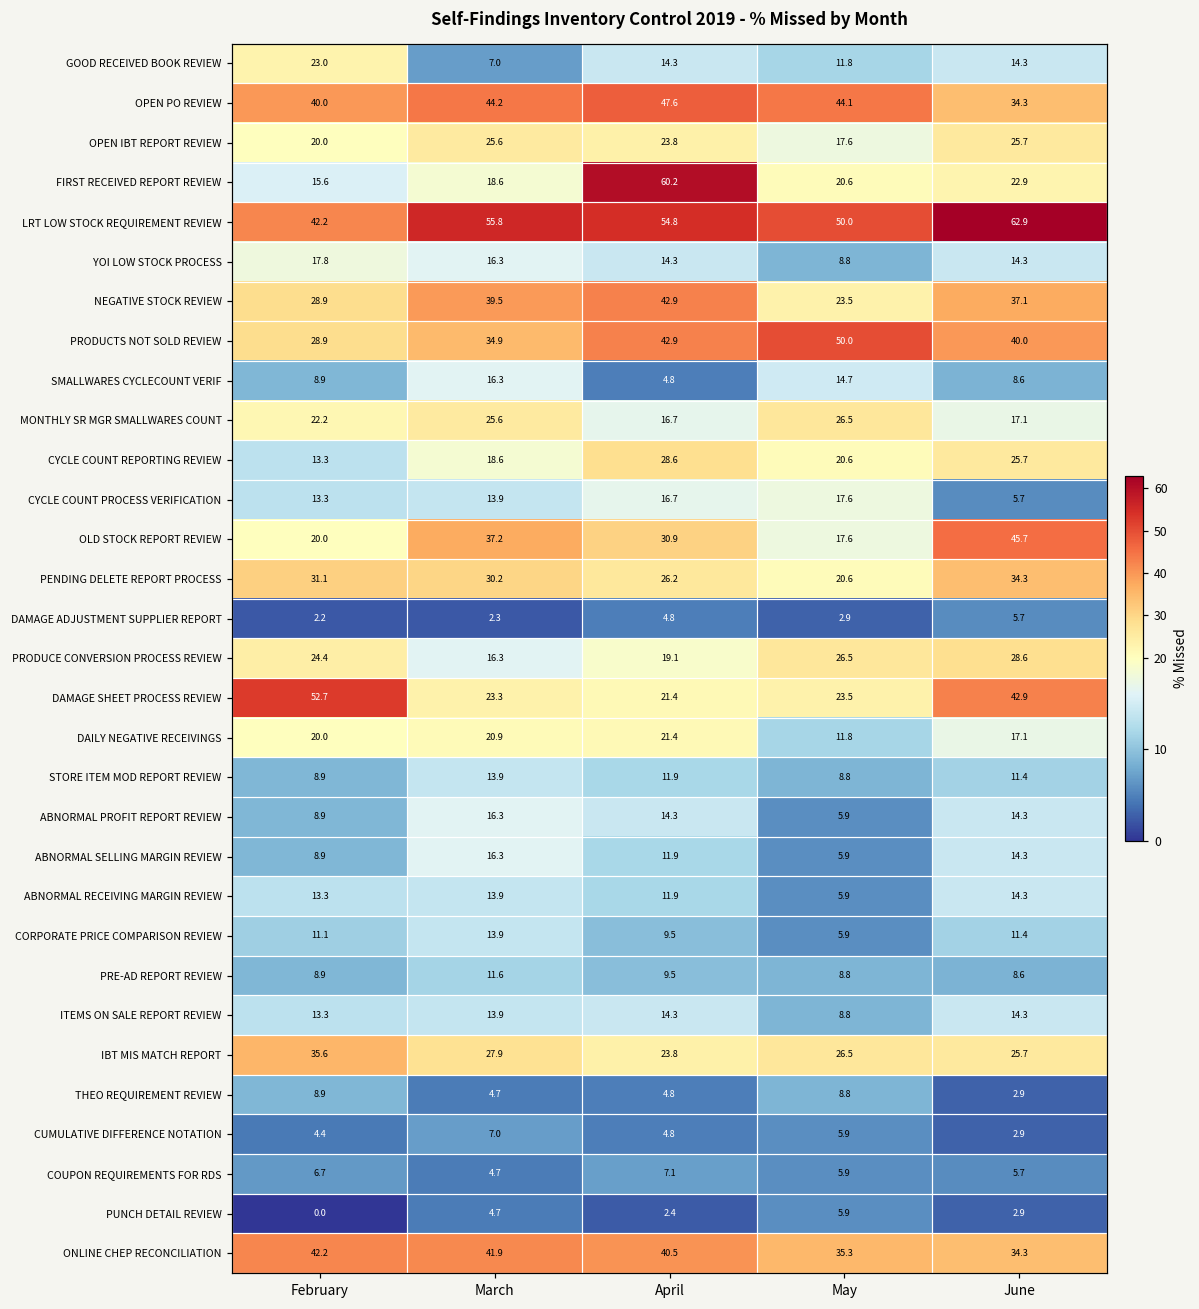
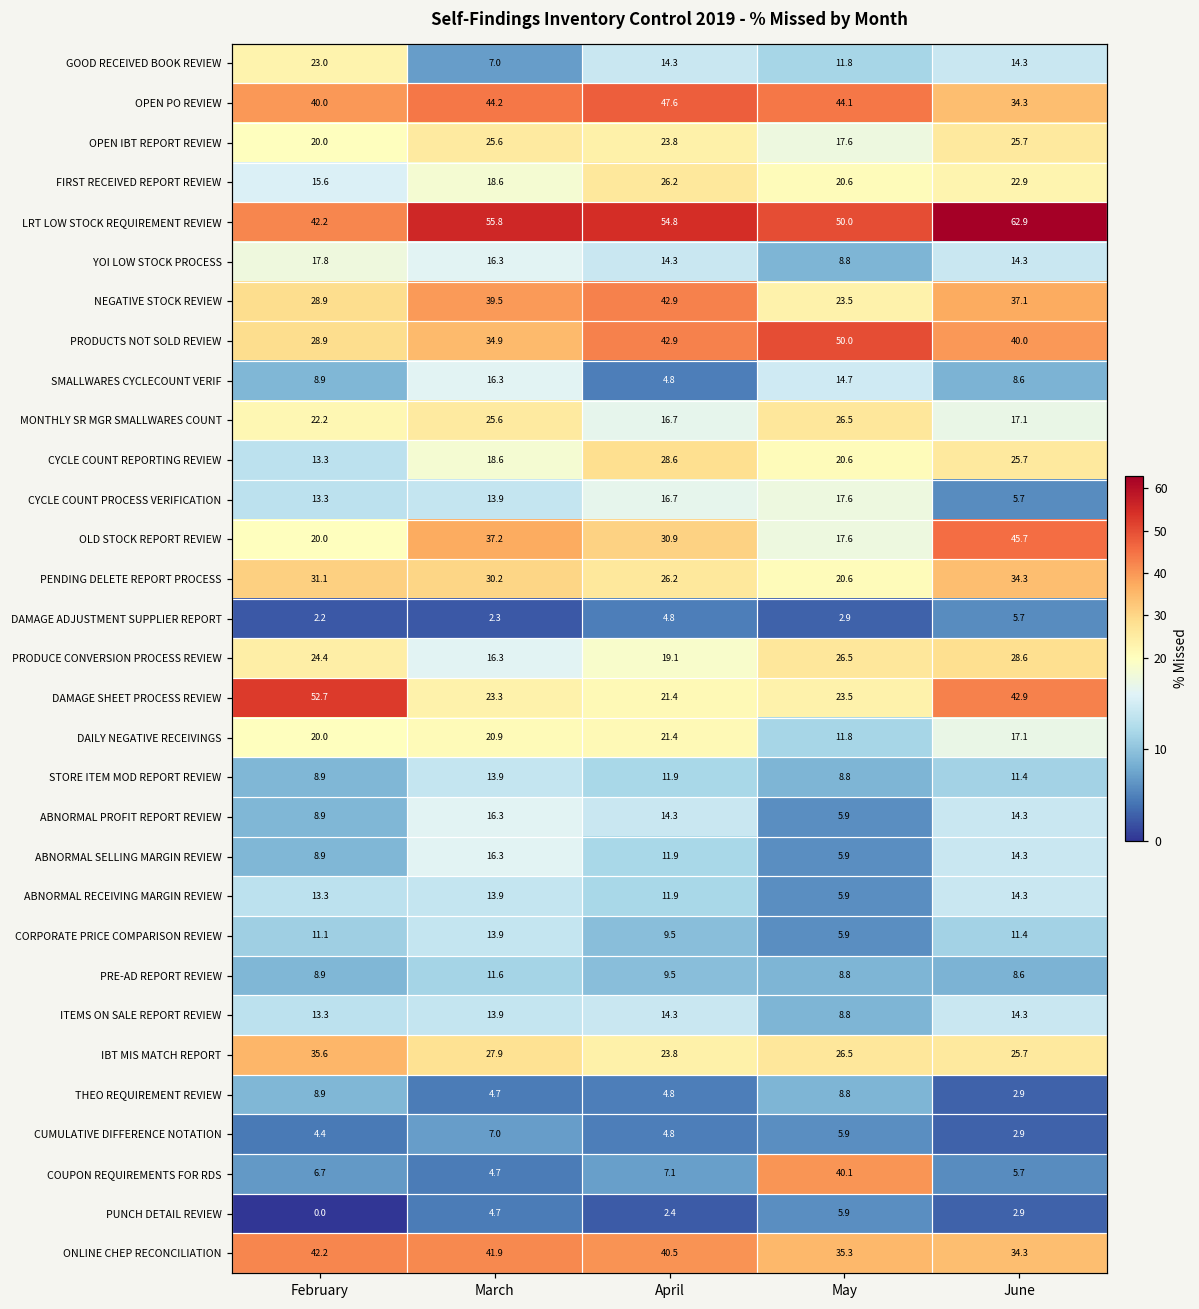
FIRST RECEIVED REPORT REVIEW, April: 60.2 -> 26.2
COUPON REQUIREMENTS FOR RDS, May: 5.9 -> 40.1
